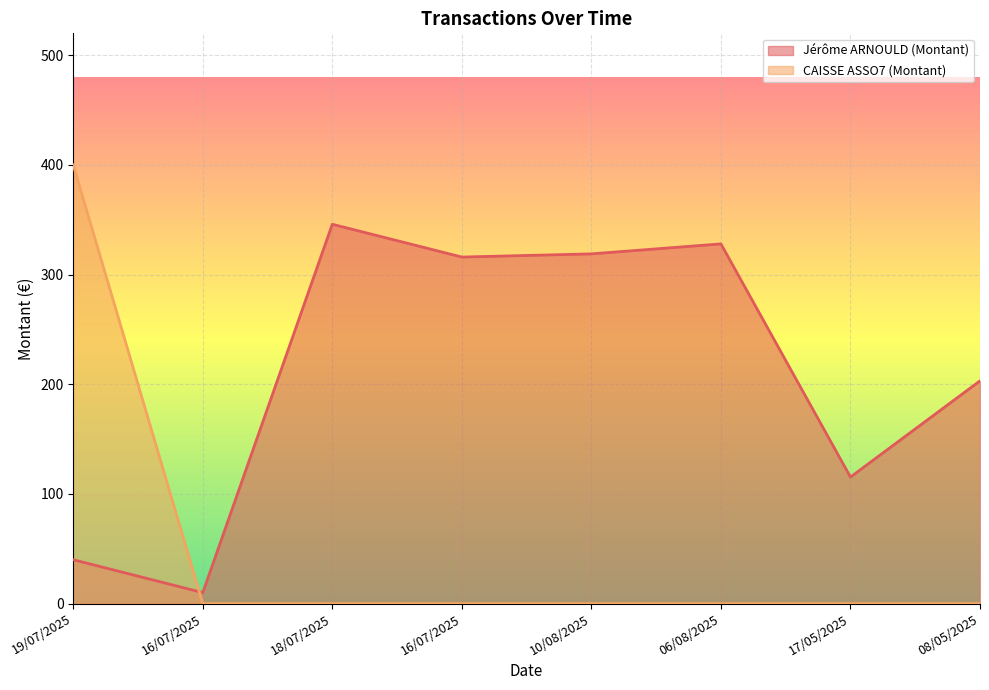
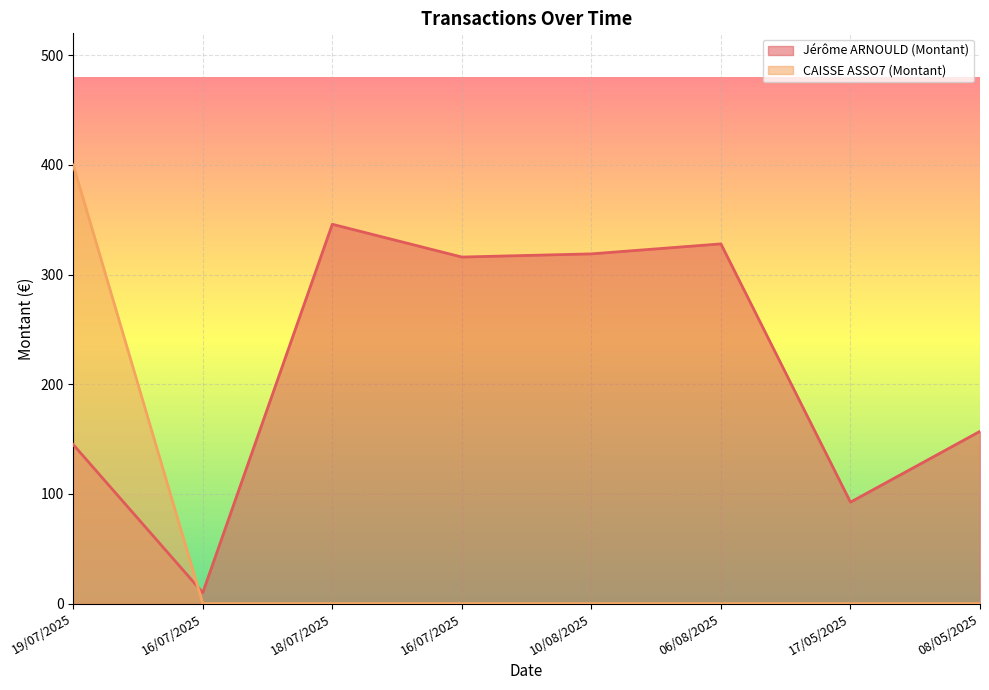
Jérôme ARNOULD (Montant), 19/07/2025: 40 -> 145
Jérôme ARNOULD (Montant), 17/05/2025: 115 -> 93
Jérôme ARNOULD (Montant), 08/05/2025: 203 -> 157
